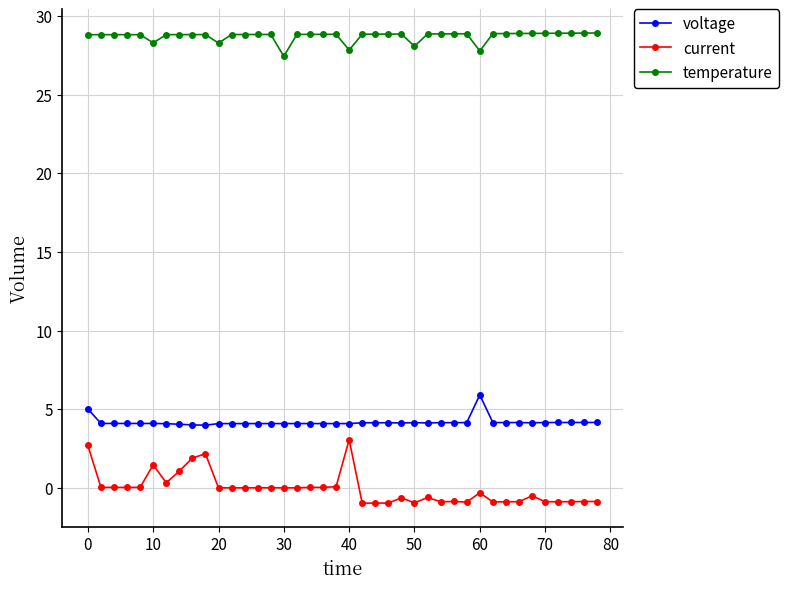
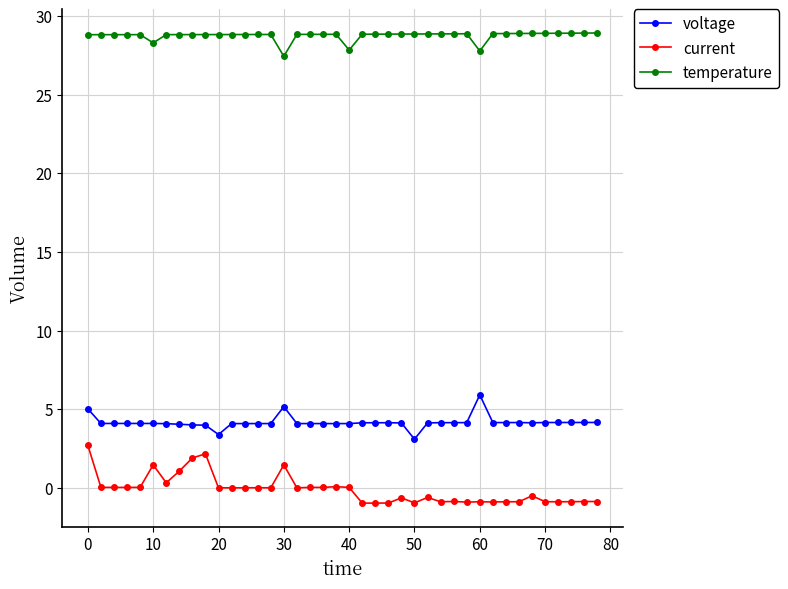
voltage, 20: 4.1 -> 3.4
temperature, 20: 28.3 -> 28.8
voltage, 30: 4.1 -> 5.2
current, 30: 0.0 -> 1.5
current, 40: 3.1 -> 0.0
voltage, 50: 4.1 -> 3.1
temperature, 50: 28.1 -> 28.9
current, 60: -0.3 -> -0.9
